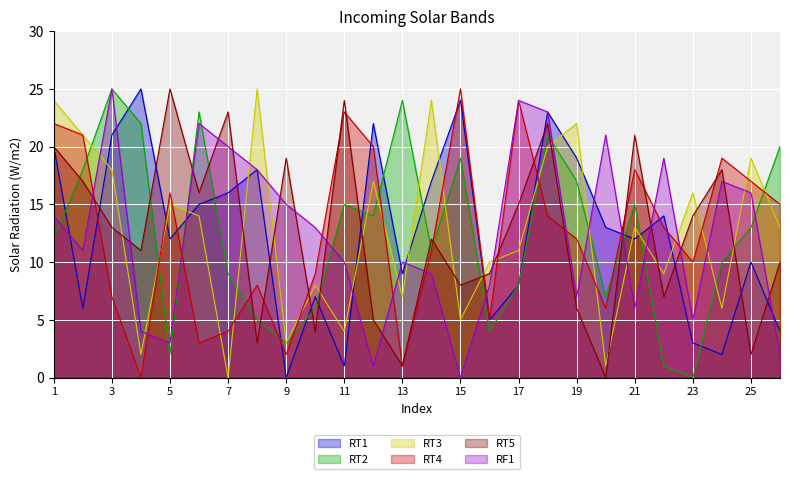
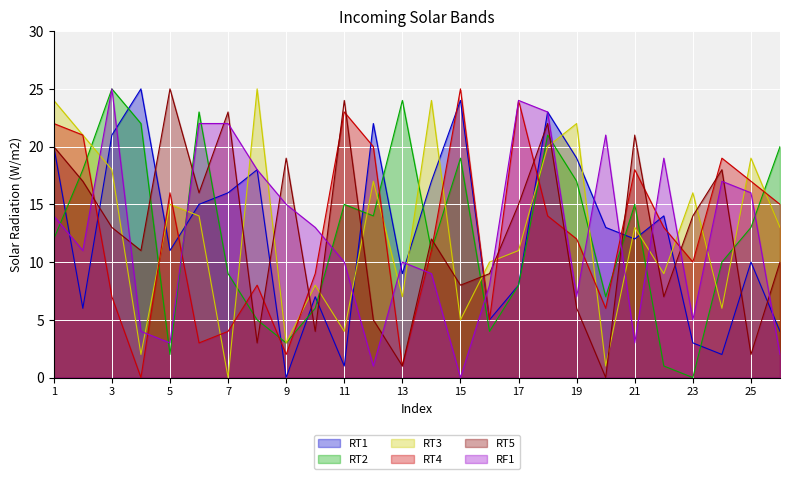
RT1, 5: 12 -> 11
RF1, 7: 20 -> 22
RF1, 21: 6 -> 3
